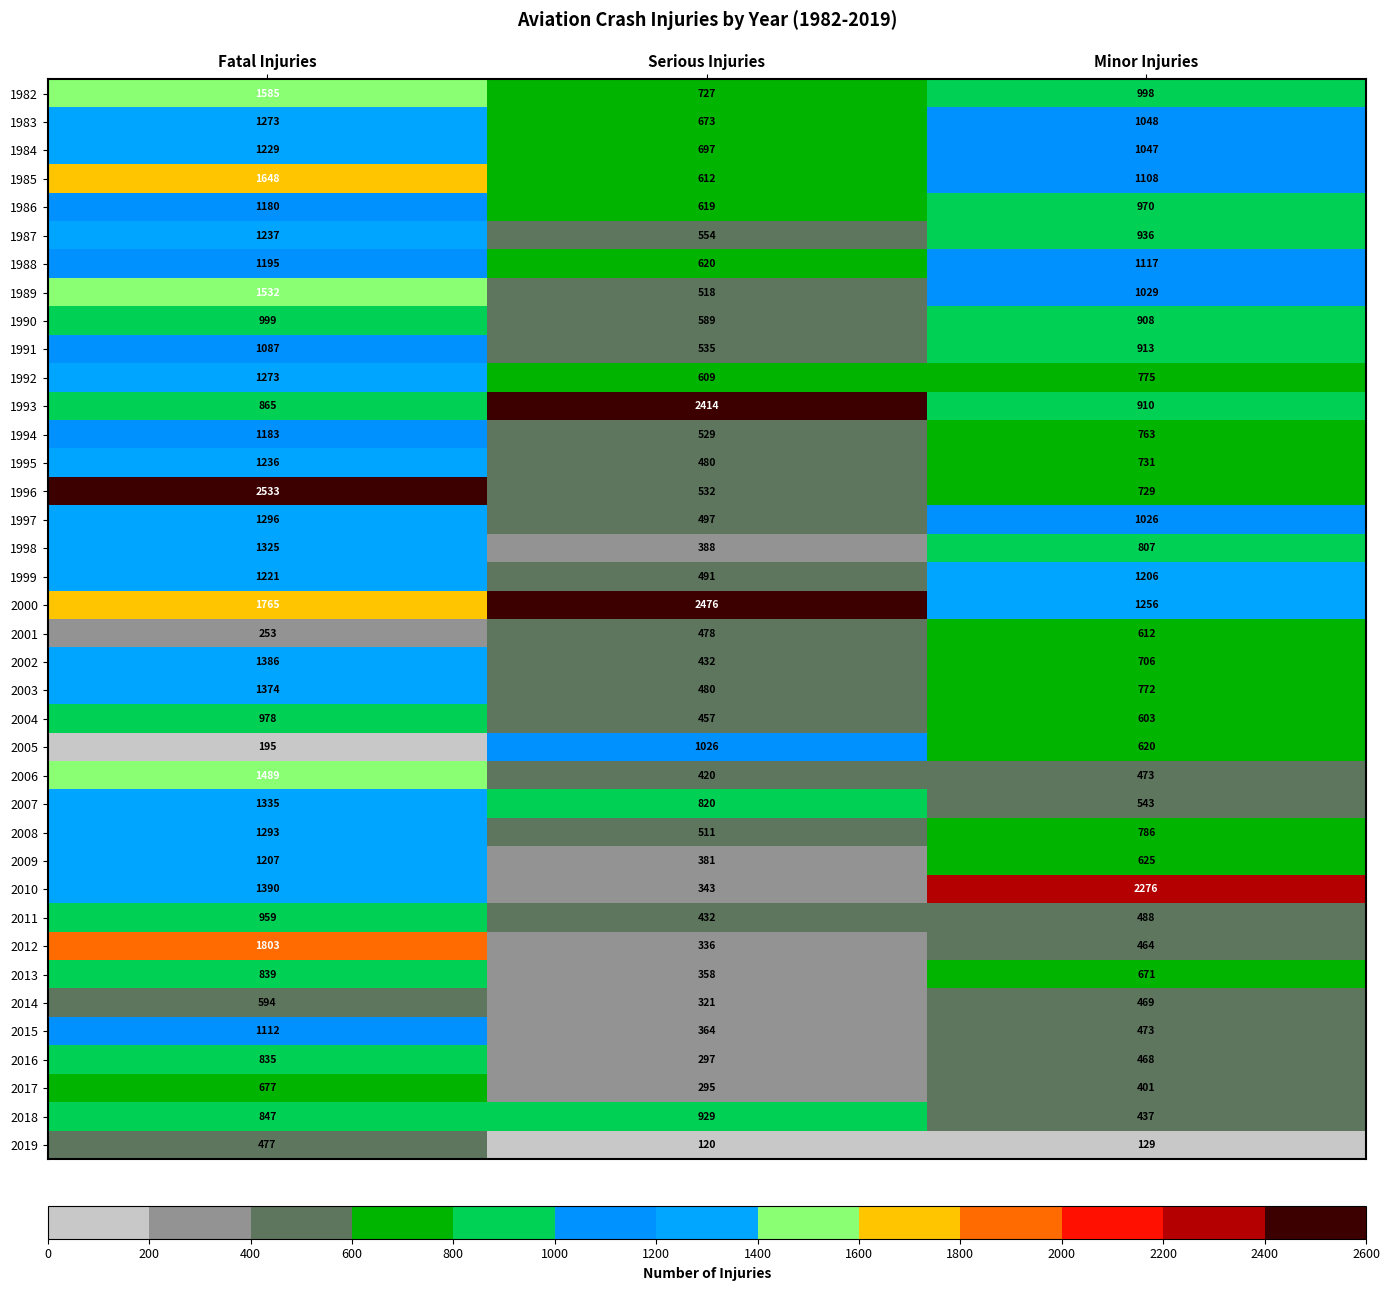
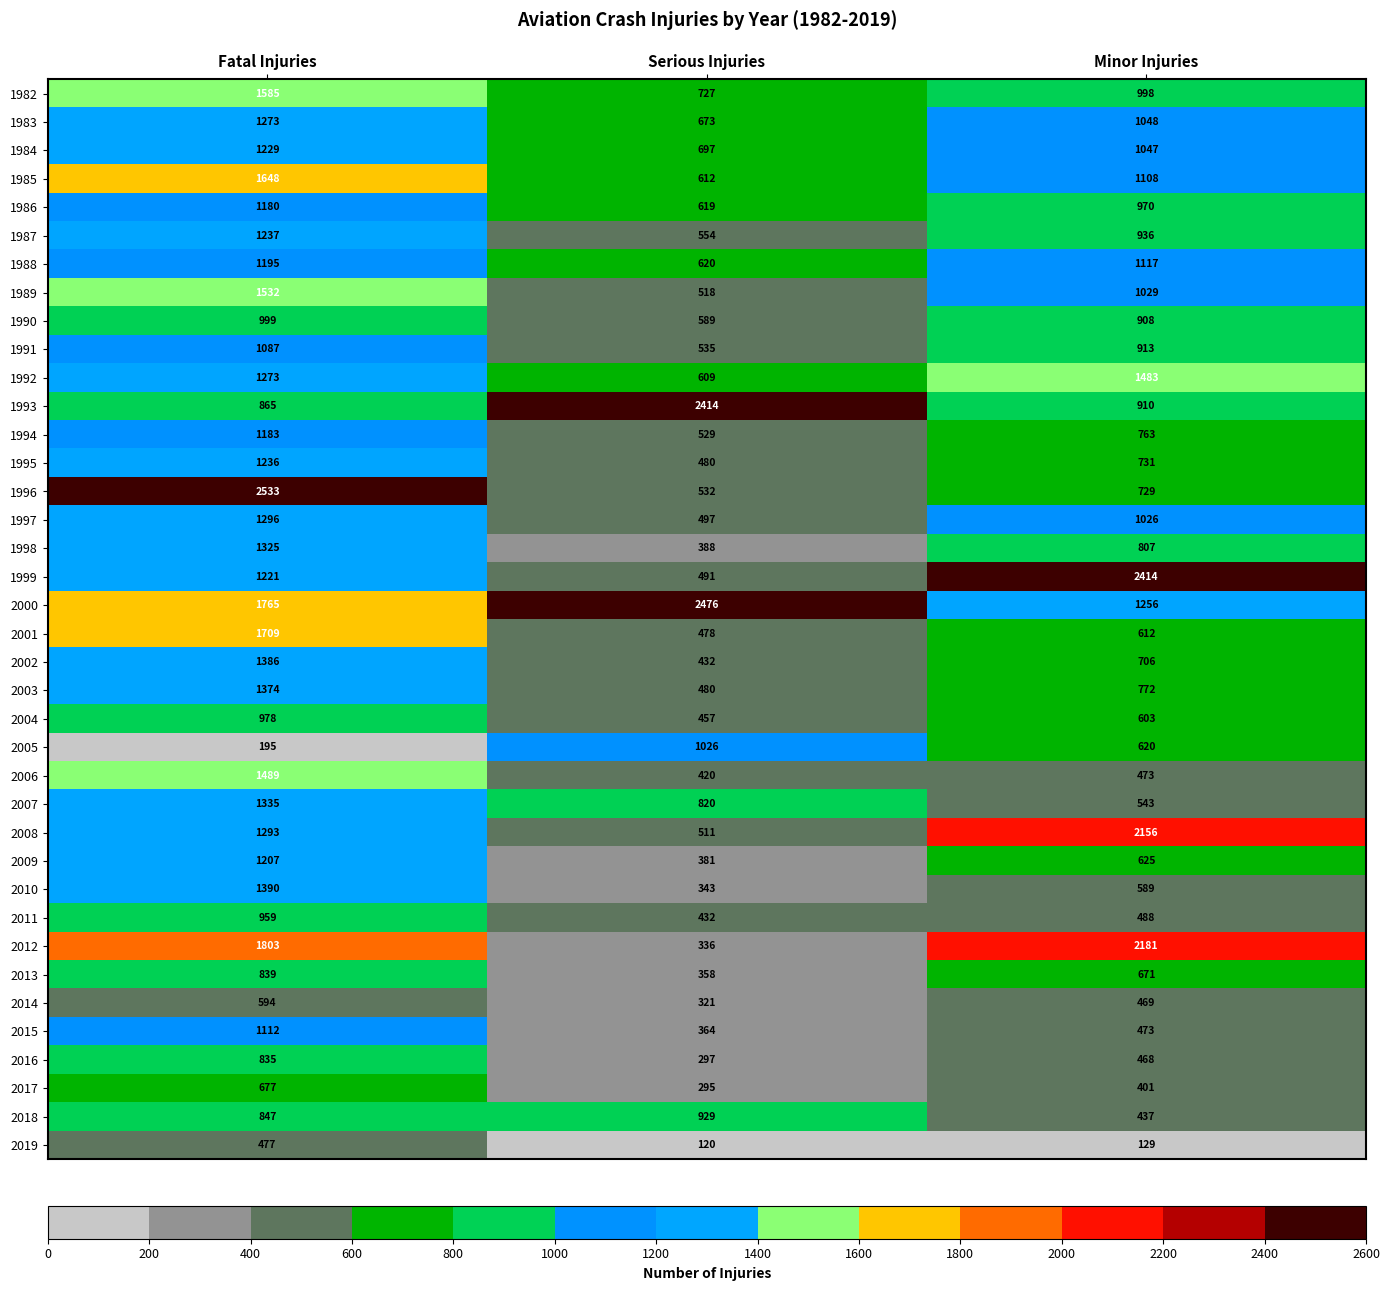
1992, Minor Injuries: 775 -> 1483
1999, Minor Injuries: 1206 -> 2414
2001, Fatal Injuries: 253 -> 1709
2008, Minor Injuries: 786 -> 2156
2010, Minor Injuries: 2276 -> 589
2012, Minor Injuries: 464 -> 2181
